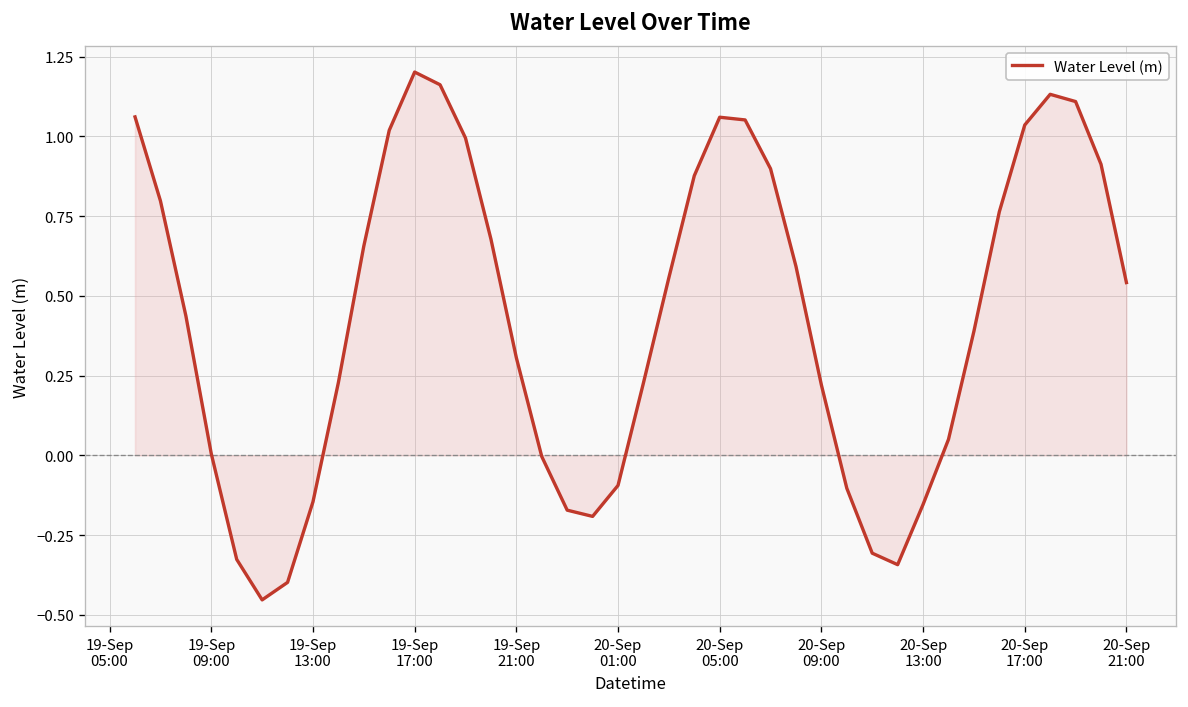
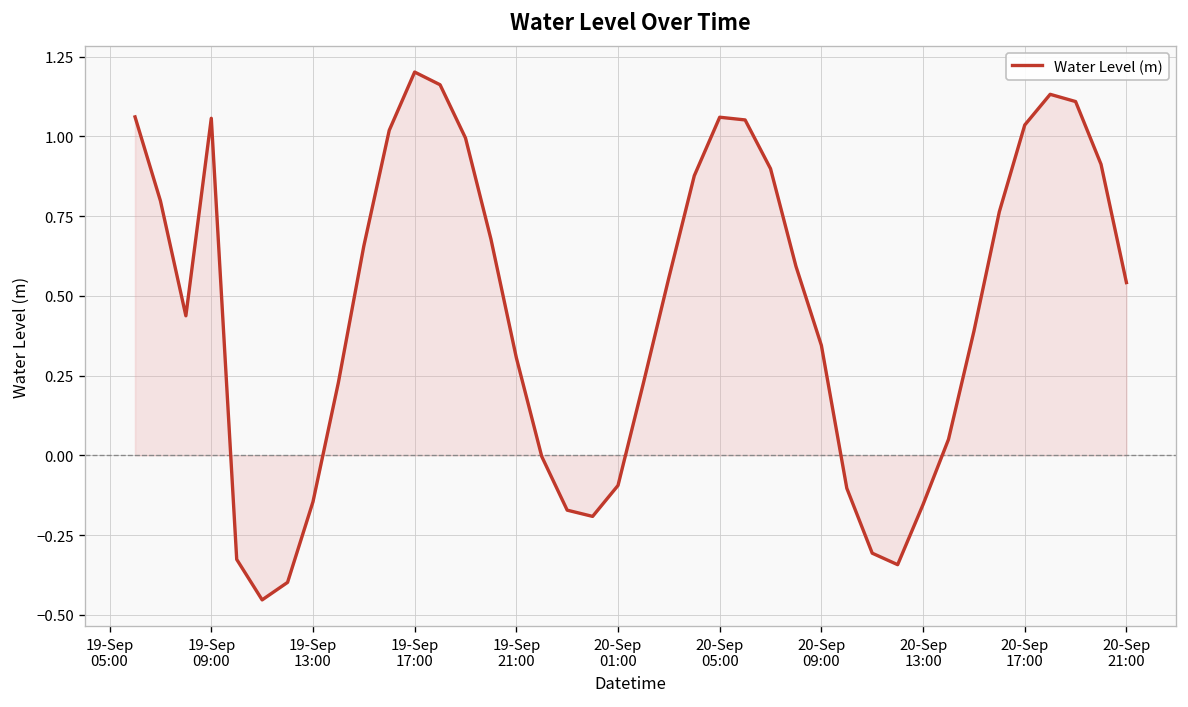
Water Level (m), 19-Sep 09:00: 0.00 -> 1.06
Water Level (m), 20-Sep 09:00: 0.22 -> 0.34
